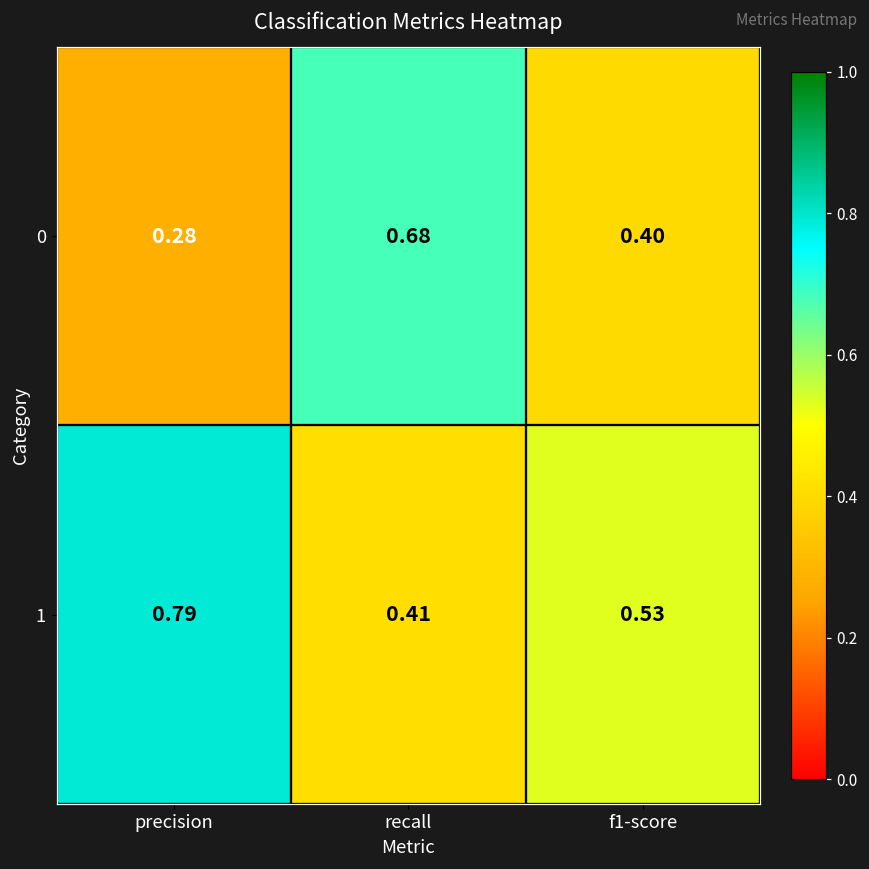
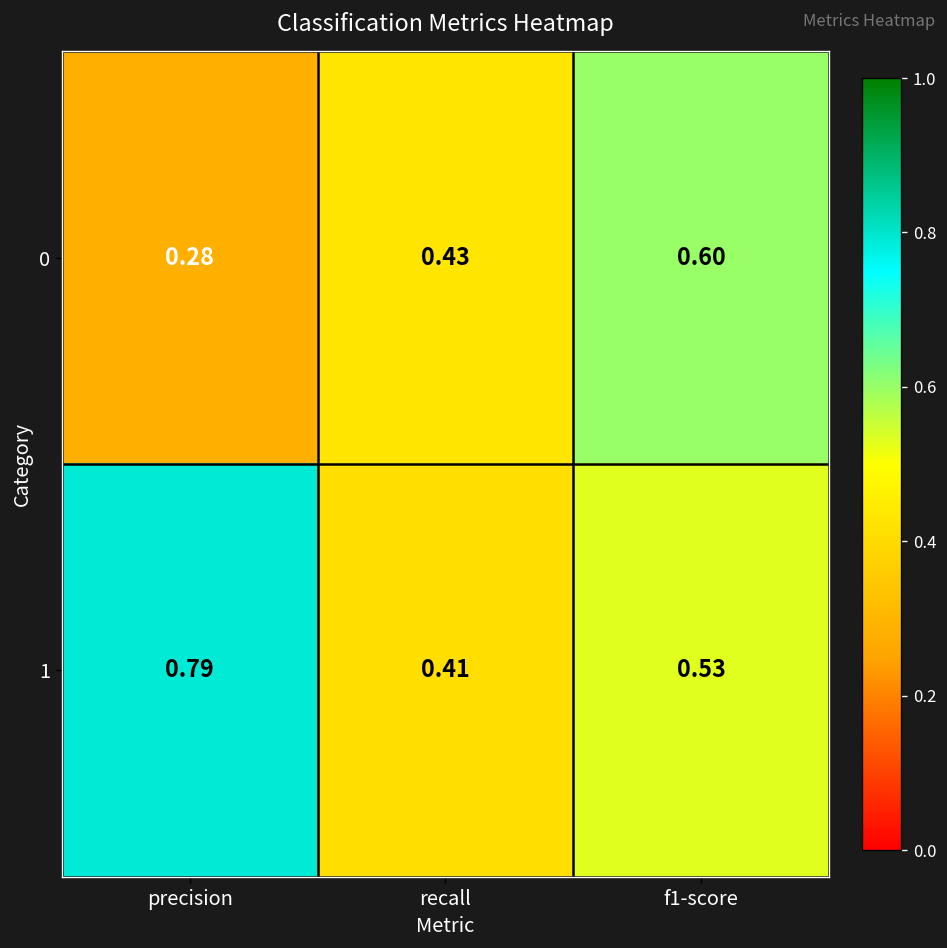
0, recall: 0.68 -> 0.43
0, f1-score: 0.40 -> 0.60
